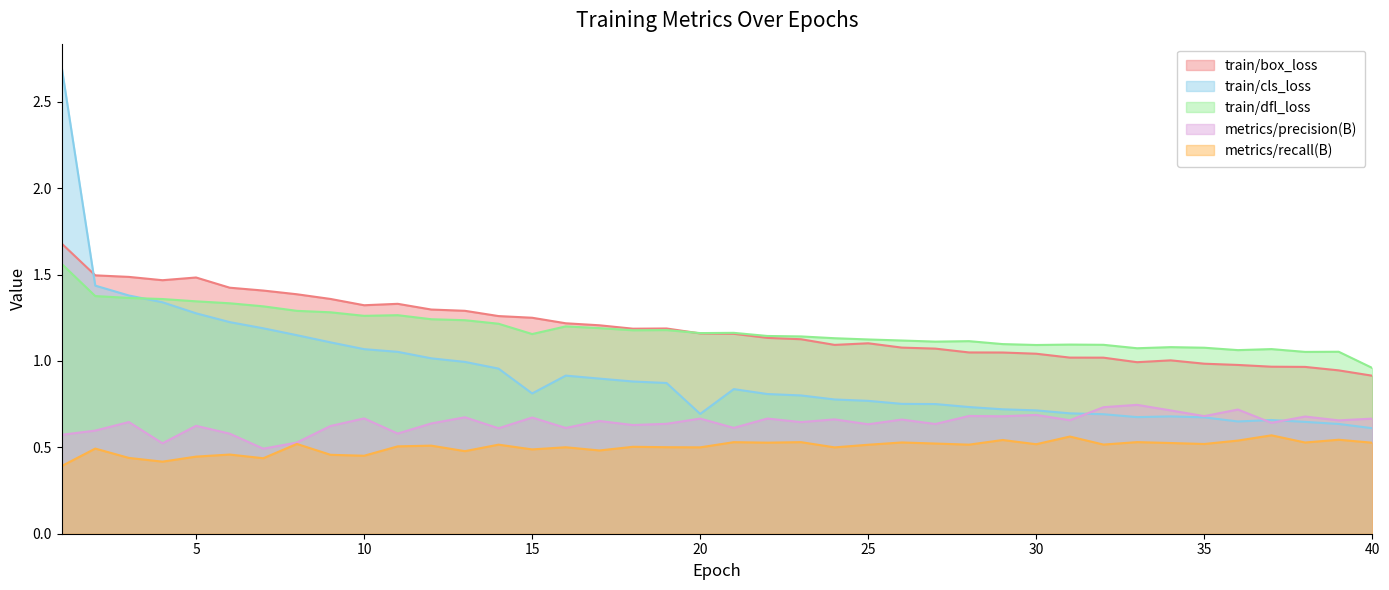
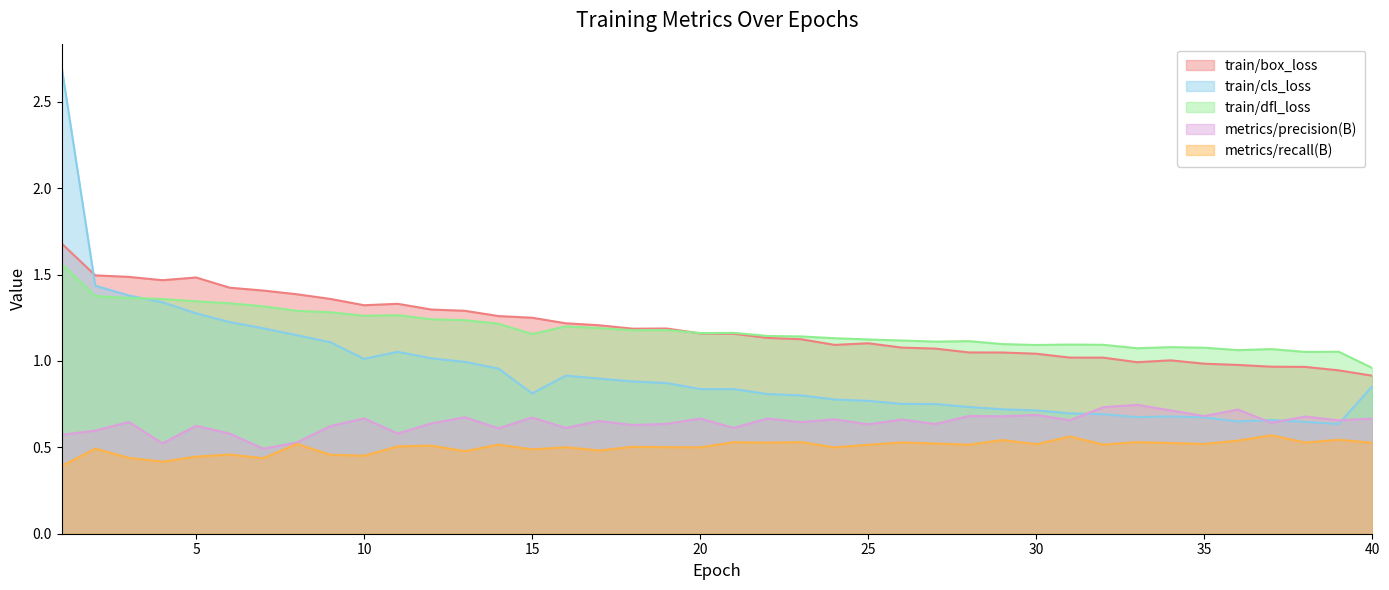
train/cls_loss, 10: 1.07 -> 1.01
train/cls_loss, 20: 0.69 -> 0.84
train/cls_loss, 40: 0.61 -> 0.85
